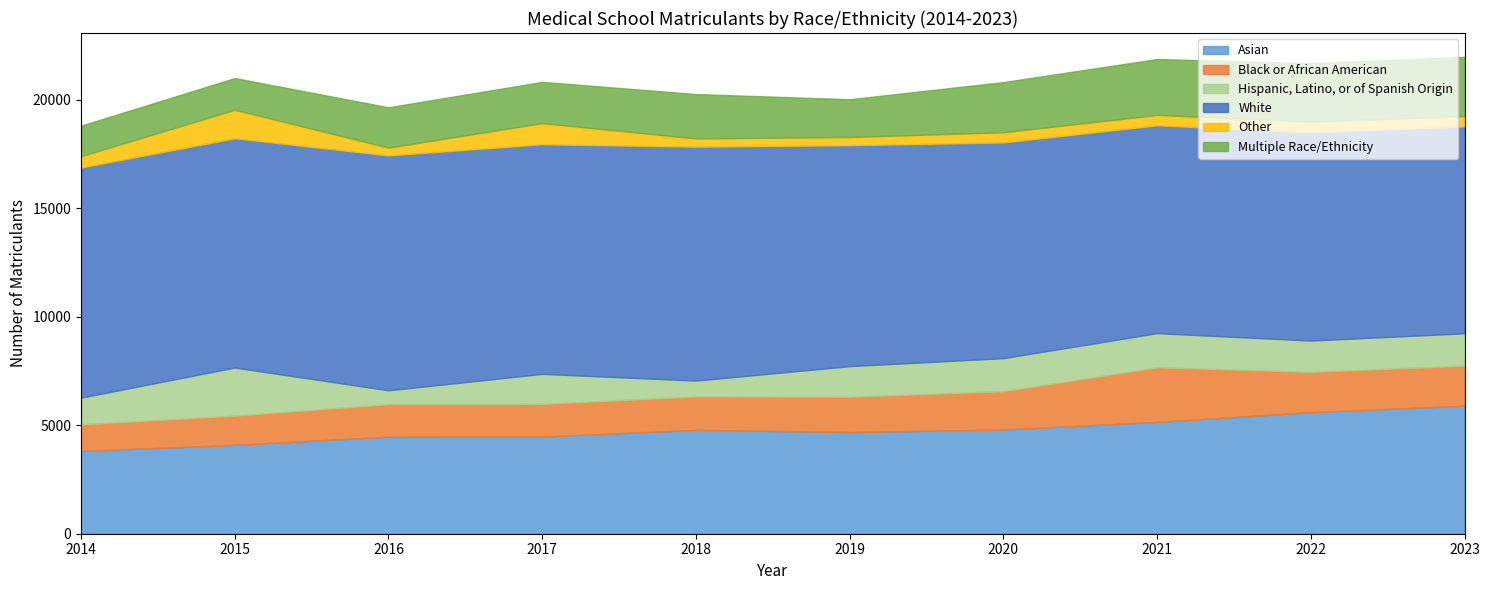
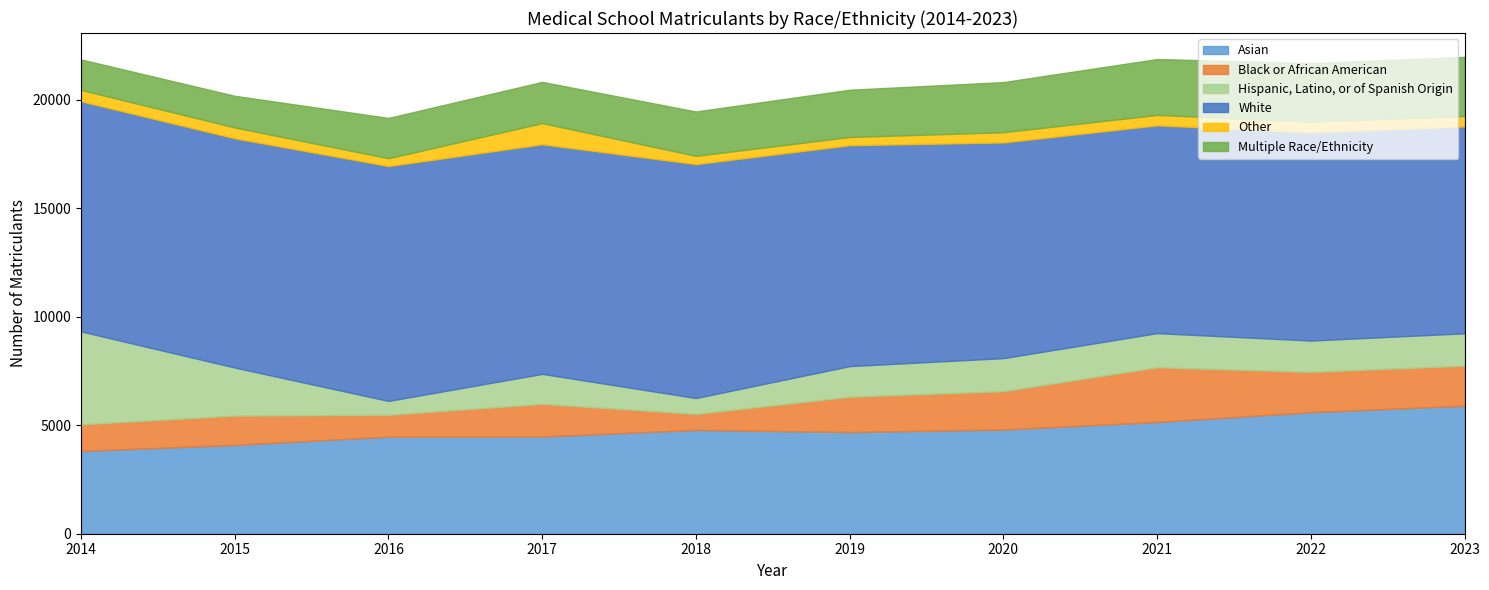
Hispanic, Latino, or of Spanish Origin, 2014: 1200 -> 4300
Other, 2015: 1300 -> 500
Black or African American, 2016: 1500 -> 1000
Black or African American, 2018: 1500 -> 700
Multiple Race/Ethnicity, 2019: 1700 -> 2200
